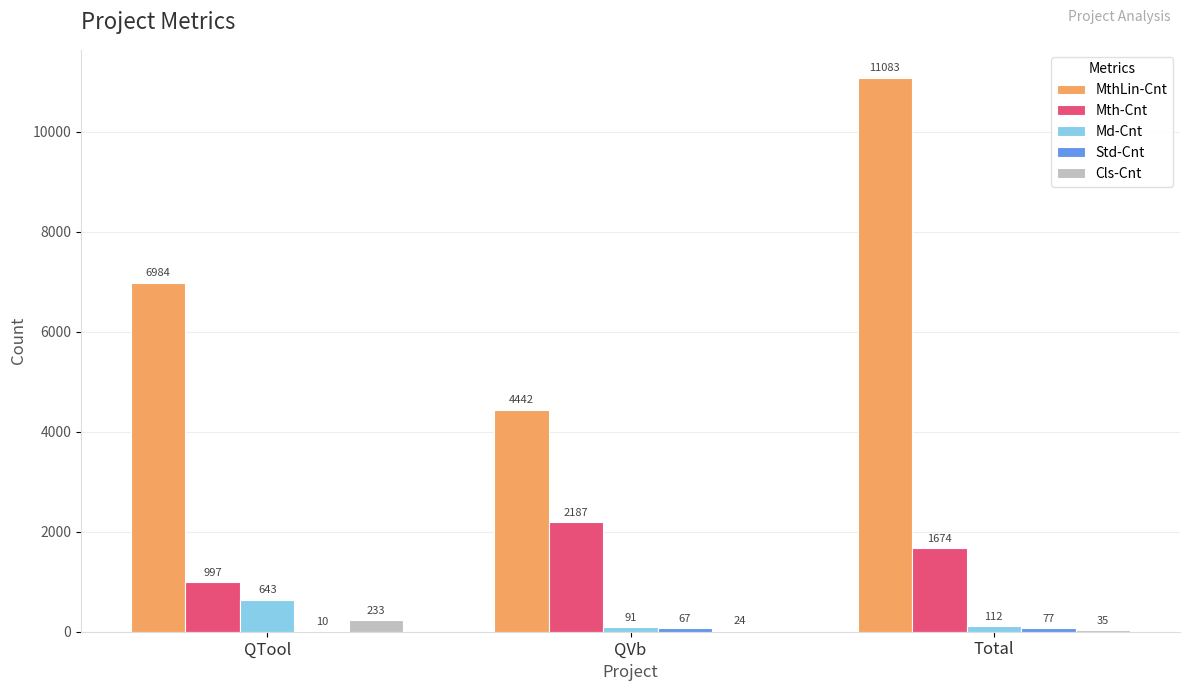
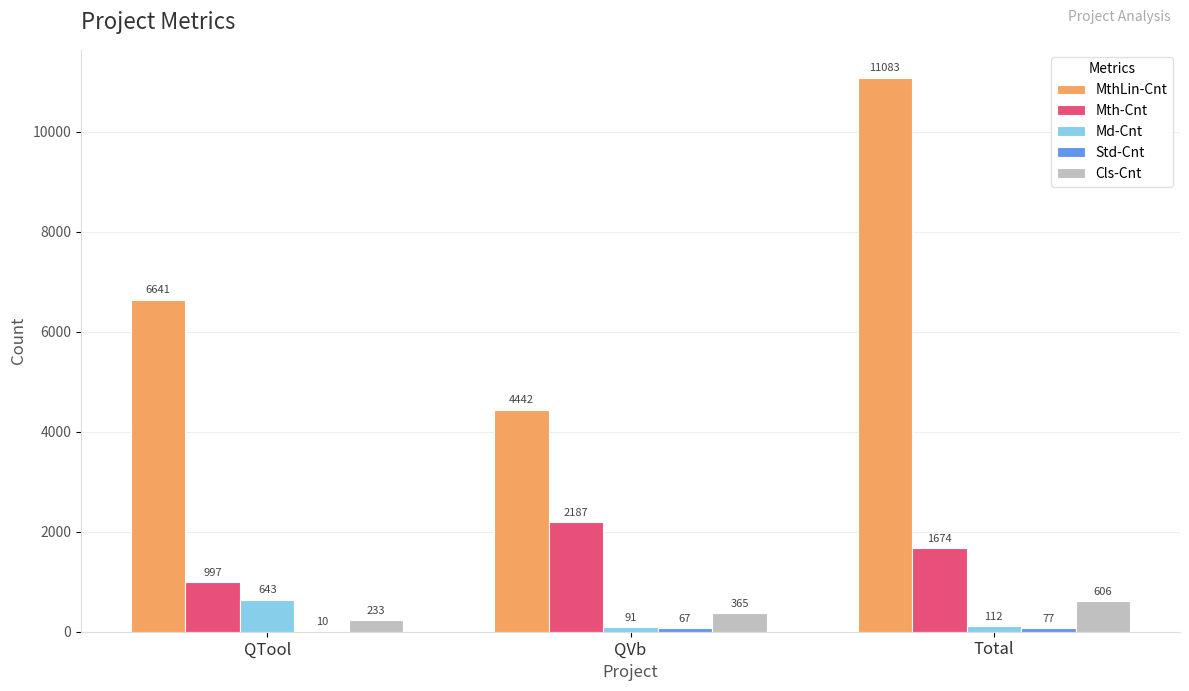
MthLin-Cnt, QTool: 6984 -> 6641
Cls-Cnt, QVb: 24 -> 365
Cls-Cnt, Total: 35 -> 606
